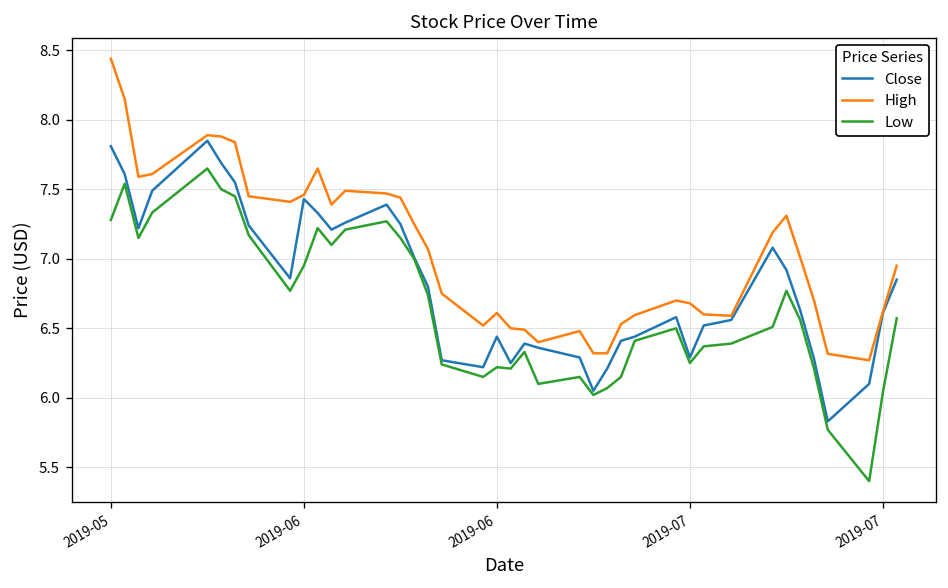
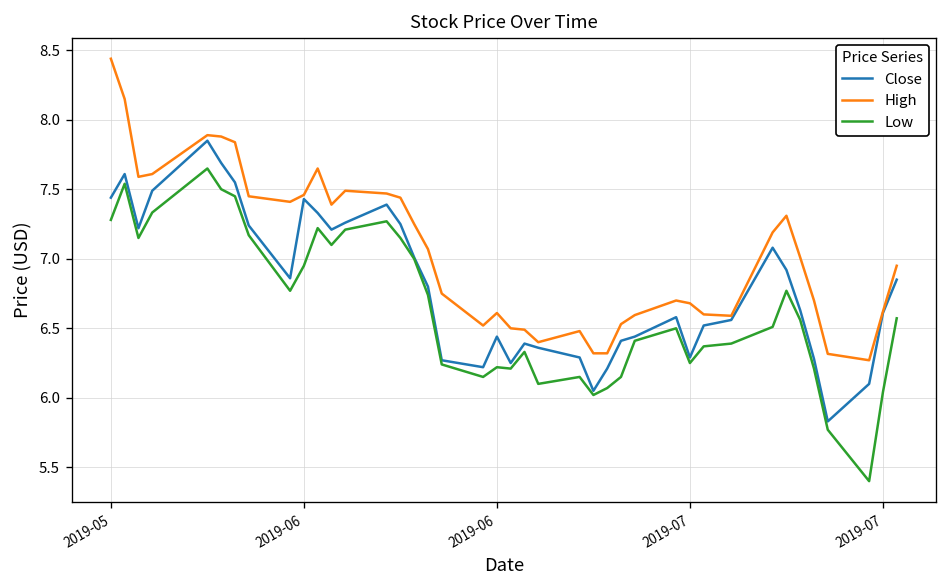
Close, 2019-05: 7.81 -> 7.44
